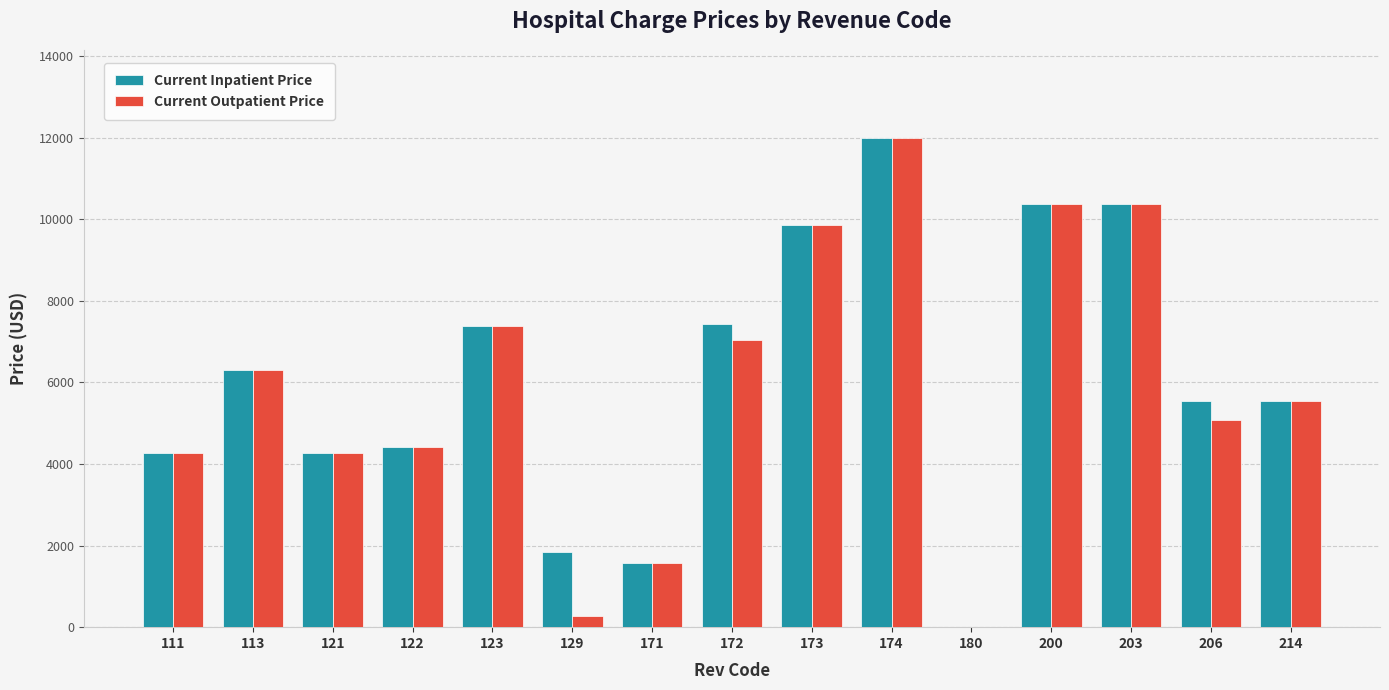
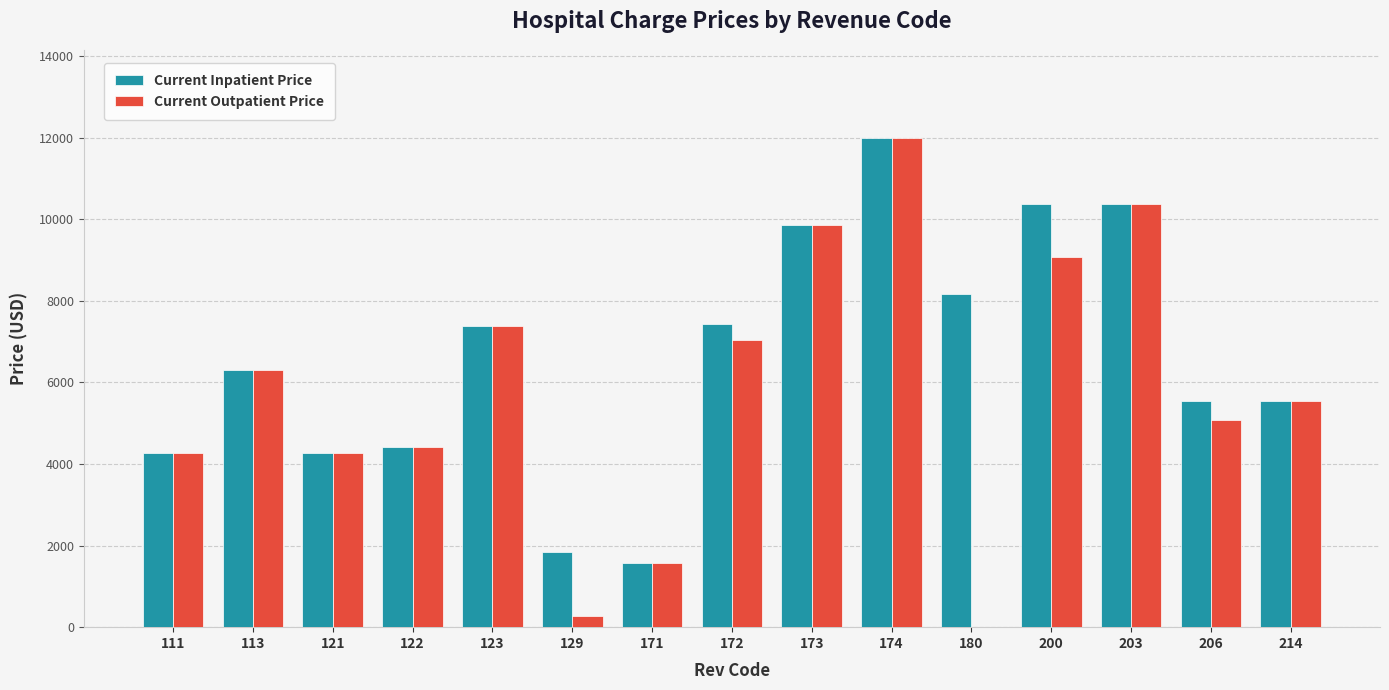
Current Inpatient Price, 180: 0 -> 8200
Current Outpatient Price, 200: 10400 -> 9100
